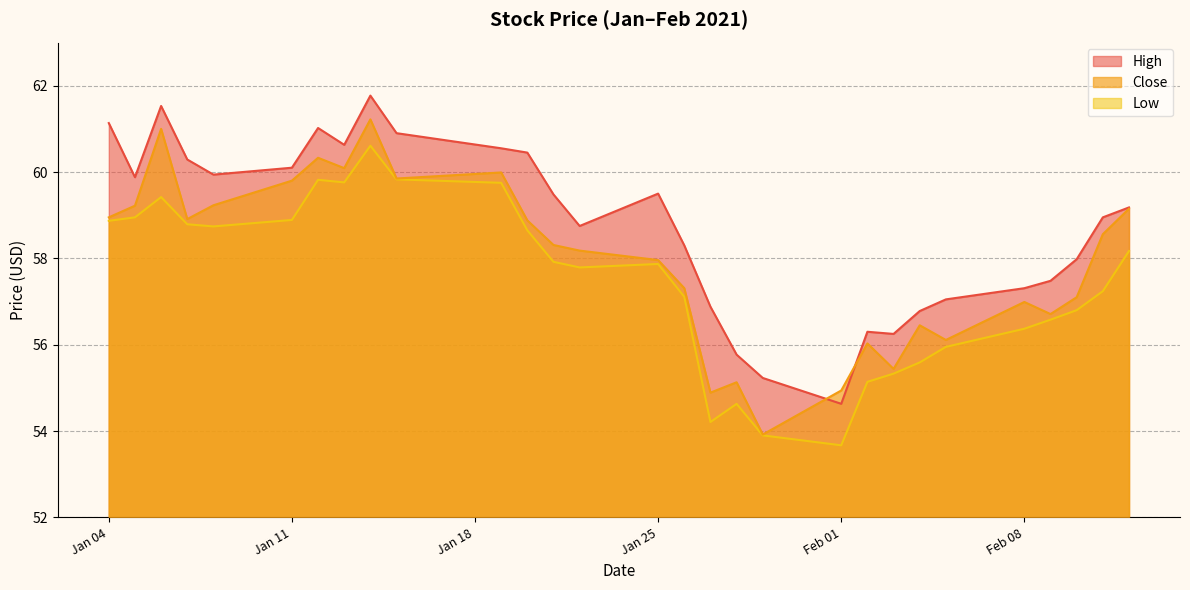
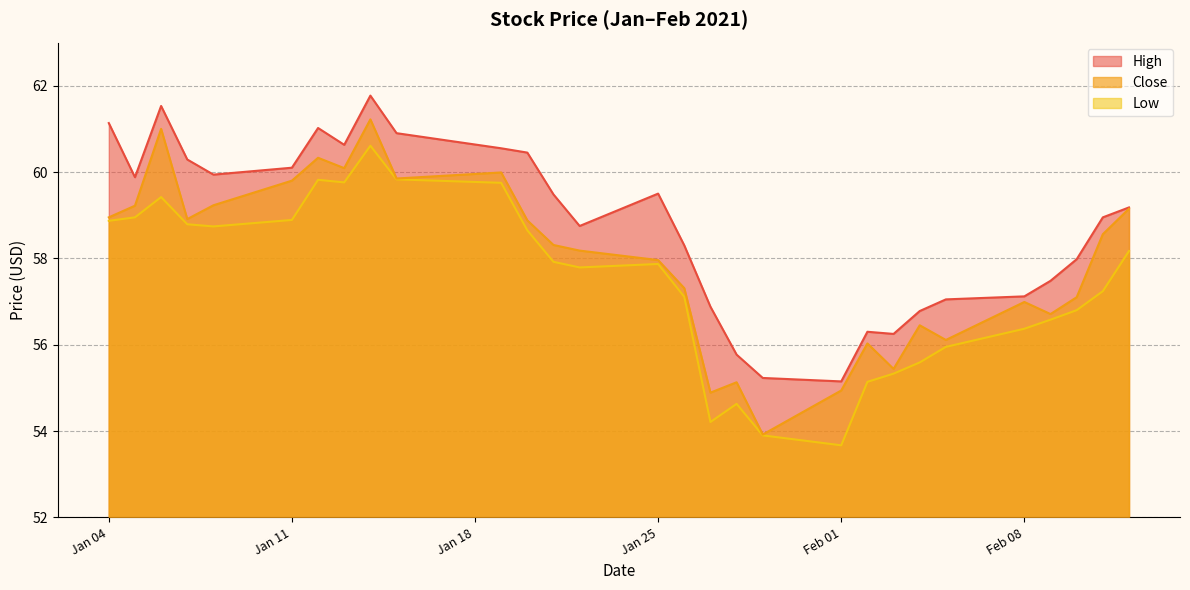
High, Feb 01: 54.6 -> 55.2
High, Feb 08: 57.3 -> 57.1
